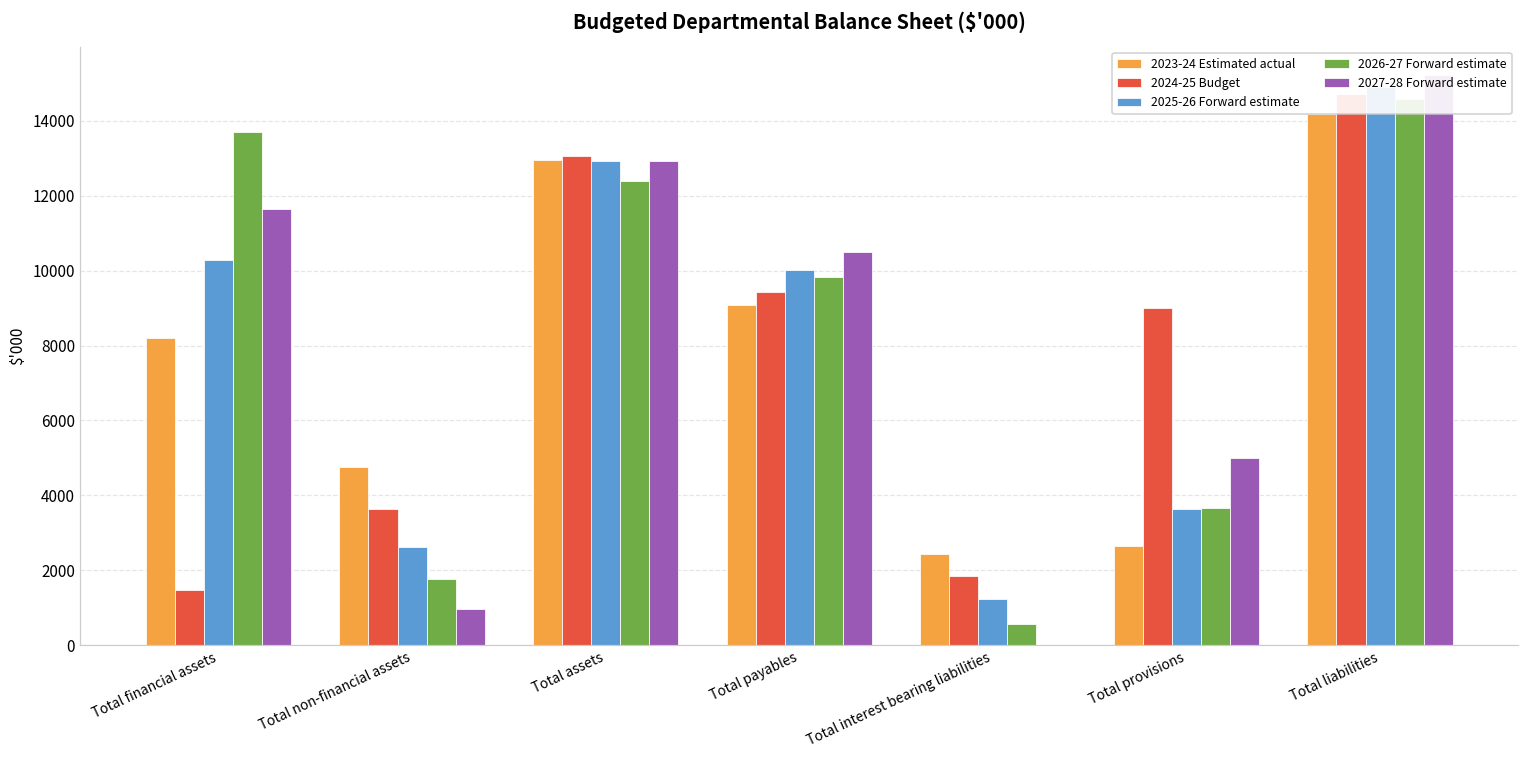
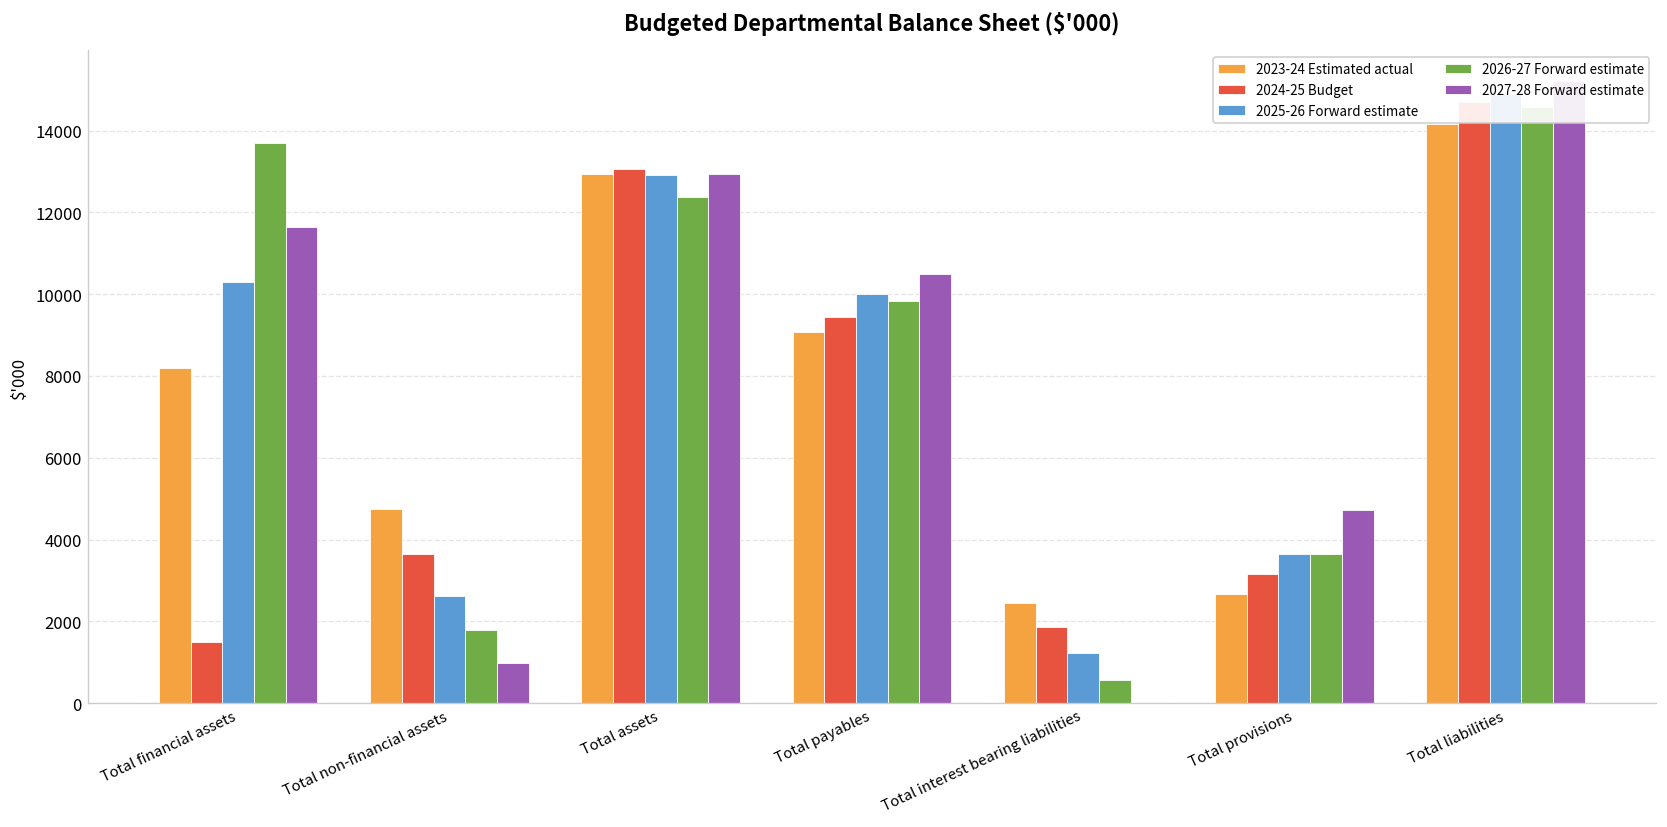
2024-25 Budget, Total provisions: 9000 -> 3100
2027-28 Forward estimate, Total provisions: 5000 -> 4700
